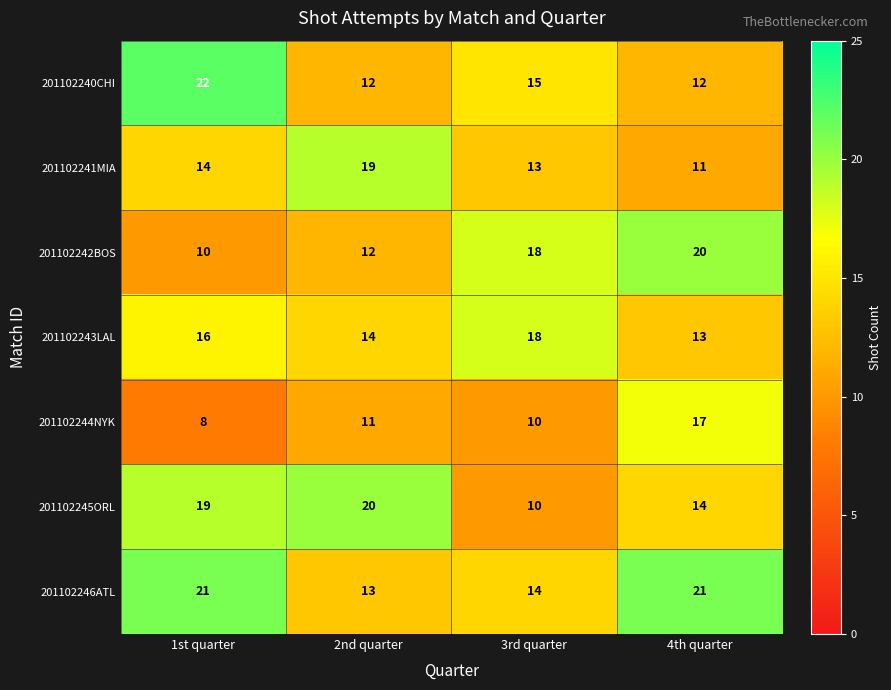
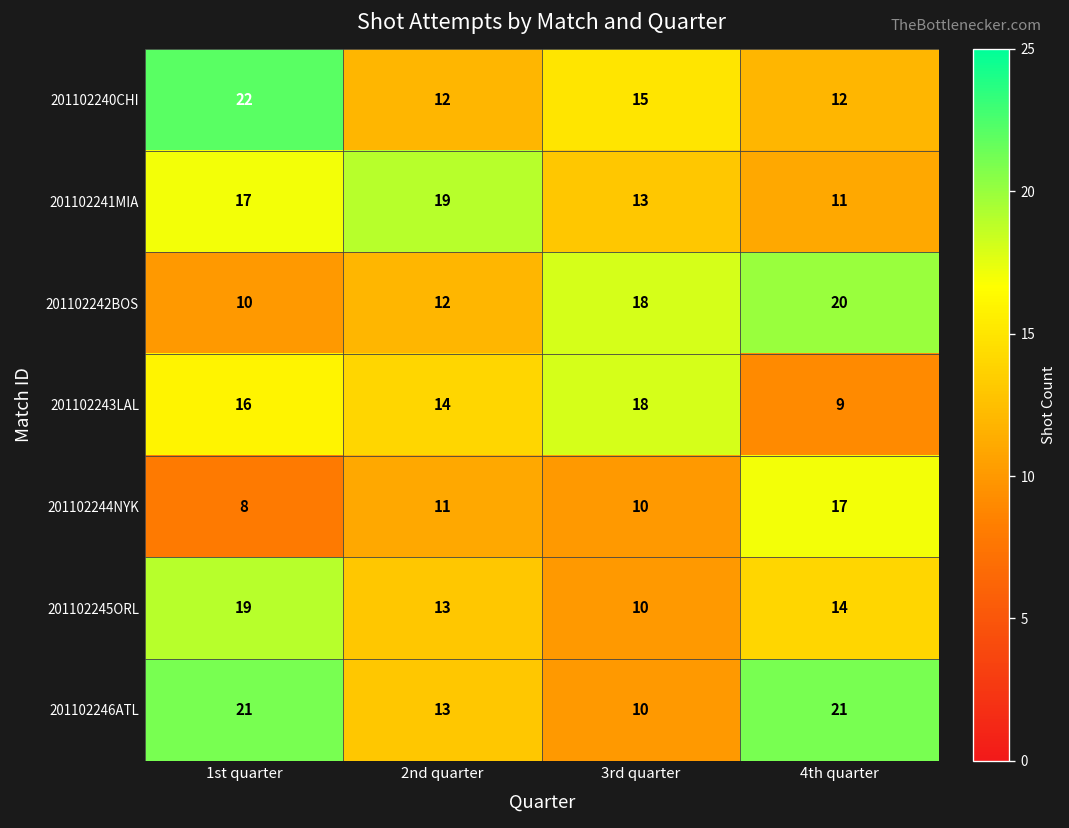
201102241MIA, 1st quarter: 14 -> 17
201102243LAL, 4th quarter: 13 -> 9
201102245ORL, 2nd quarter: 20 -> 13
201102246ATL, 3rd quarter: 14 -> 10
